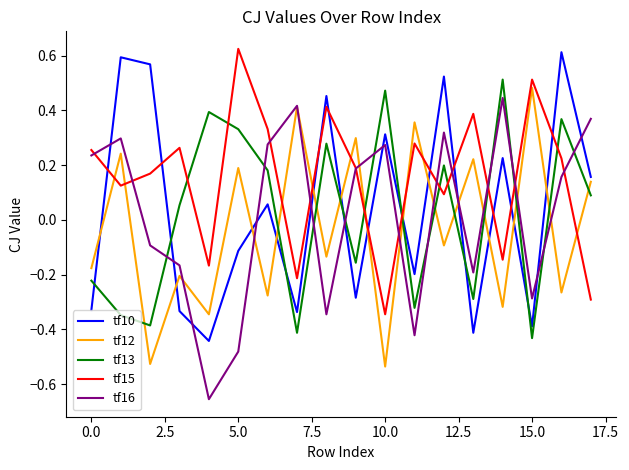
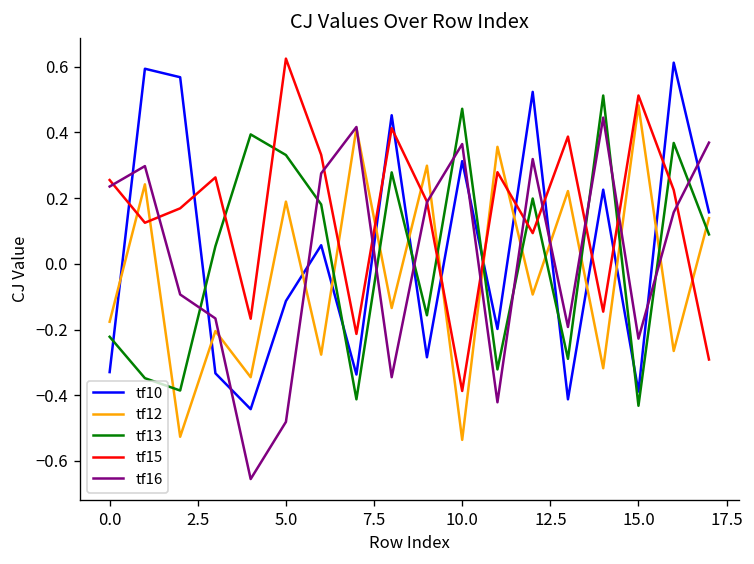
tf15, 10.0: -0.35 -> -0.39
tf16, 10.0: 0.27 -> 0.36
tf16, 15.0: -0.29 -> -0.23
